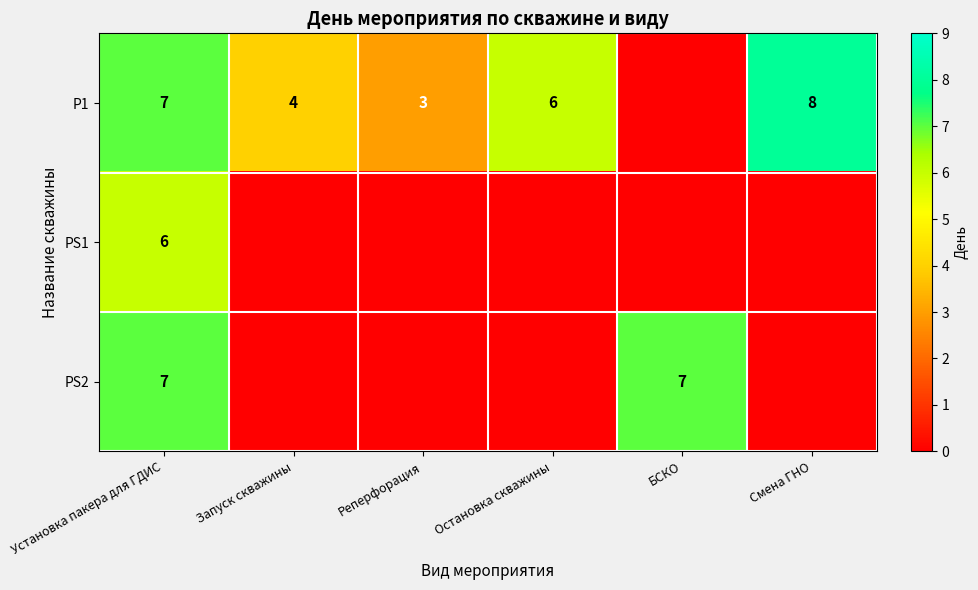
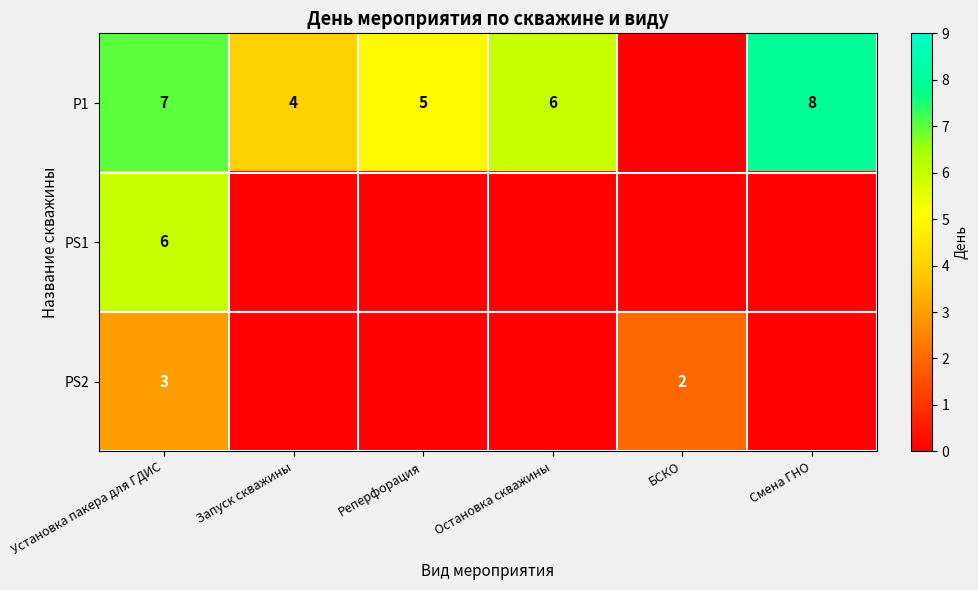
P1, Реперфорация: 3 -> 5
PS2, Установка пакера для ГДИС: 7 -> 3
PS2, БСКО: 7 -> 2
